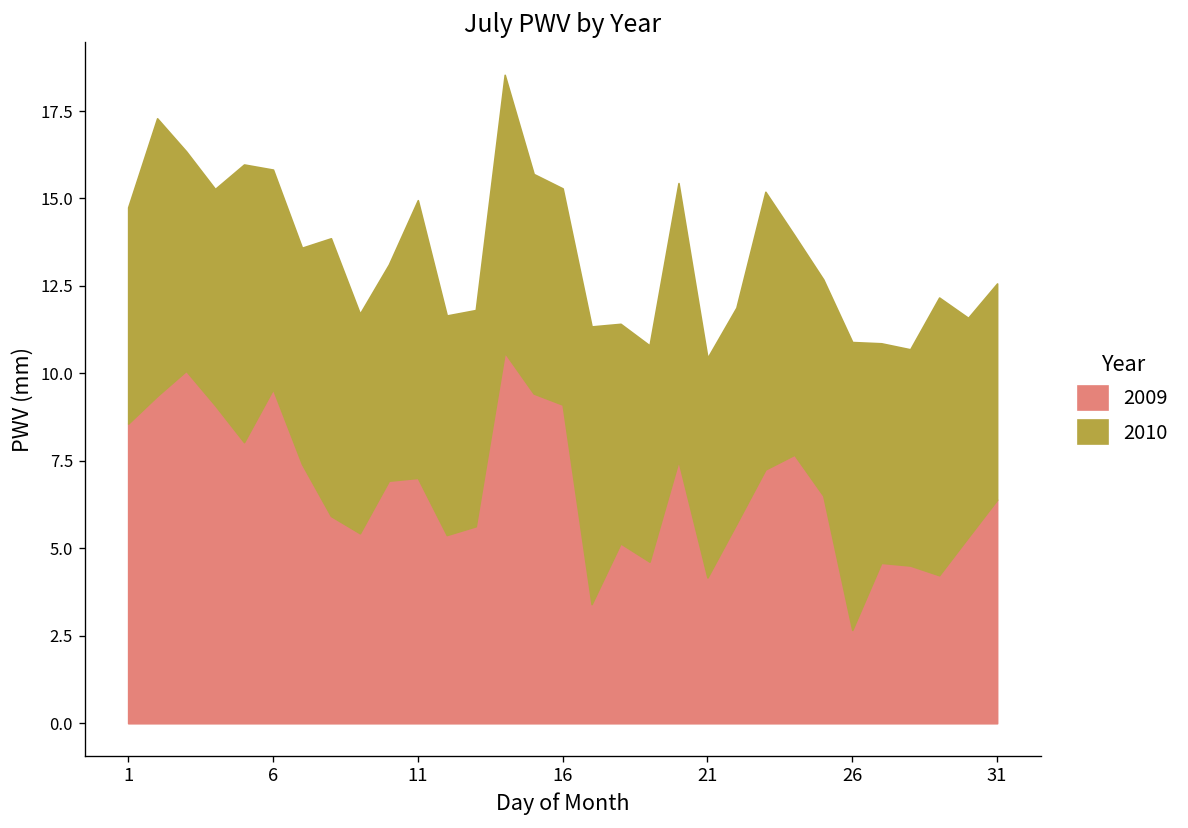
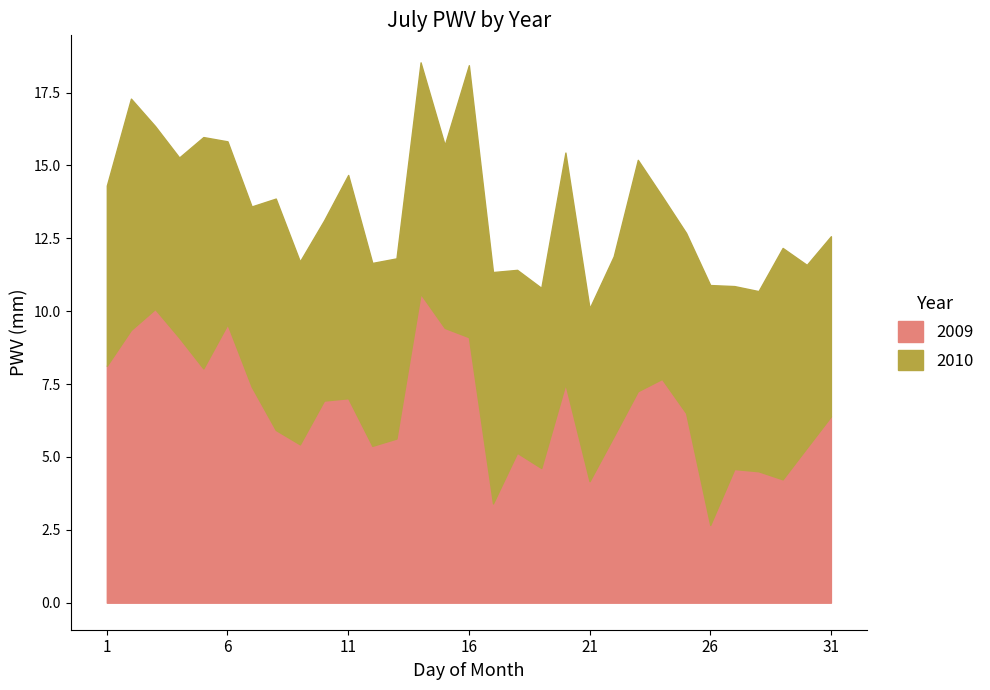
2009, 1: 8.6 -> 8.1
2010, 11: 7.9 -> 7.7
2010, 16: 6.2 -> 9.3
2010, 21: 6.3 -> 5.9
